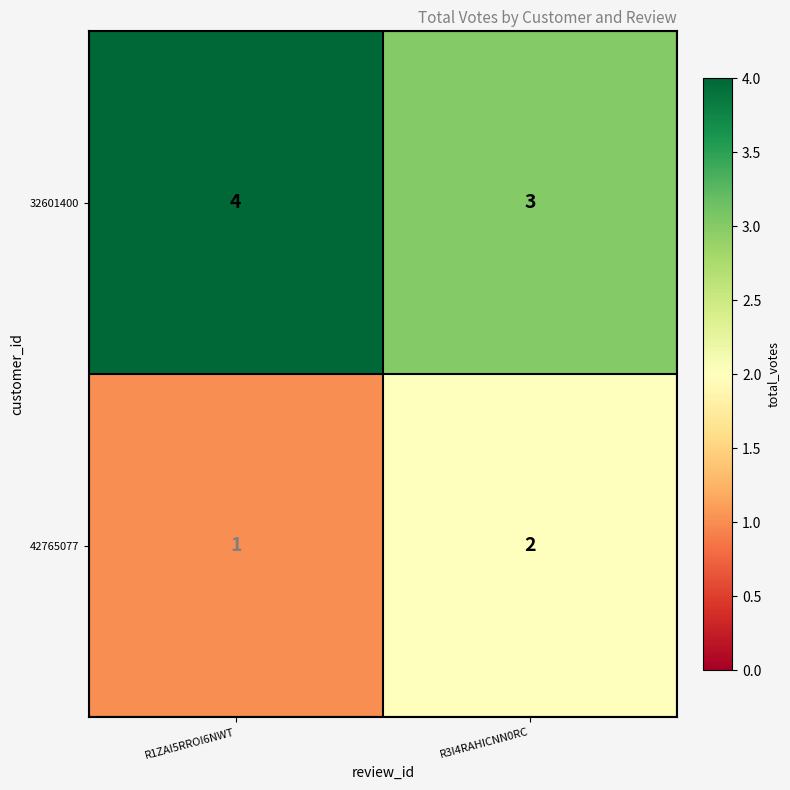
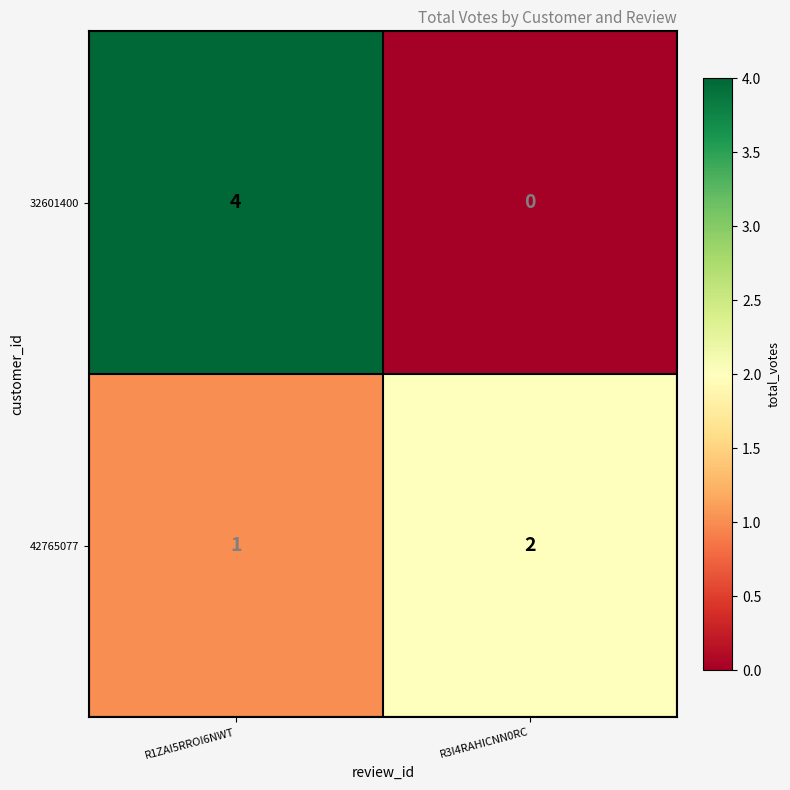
32601400, R3I4RAHICNN0RC: 3 -> 0
